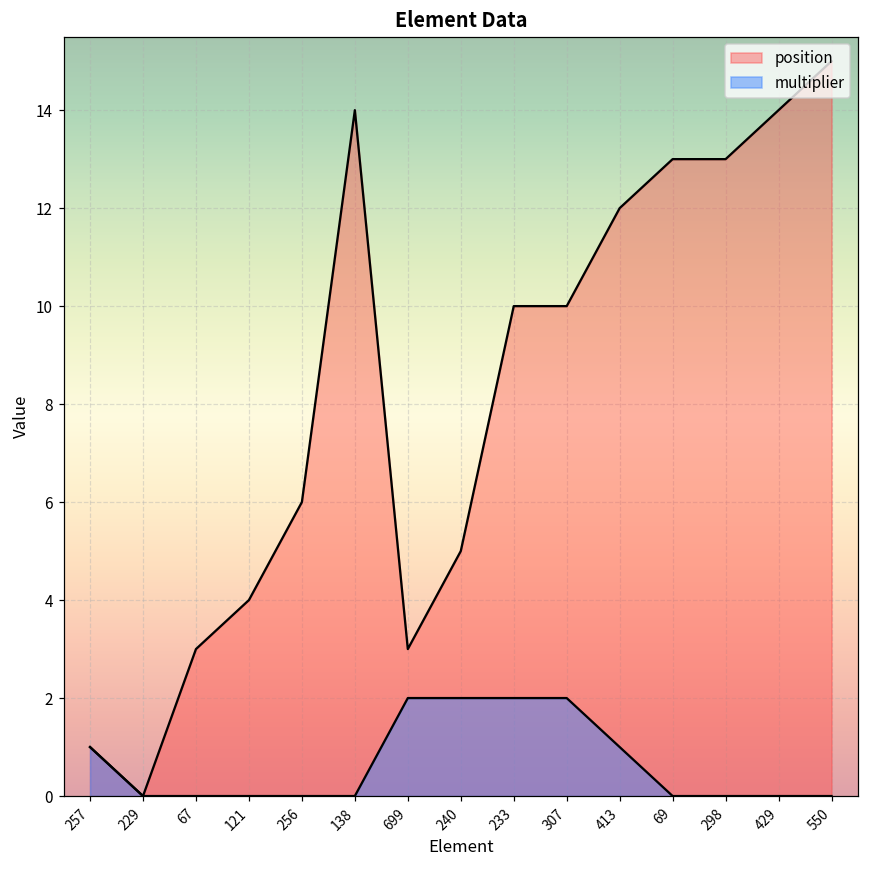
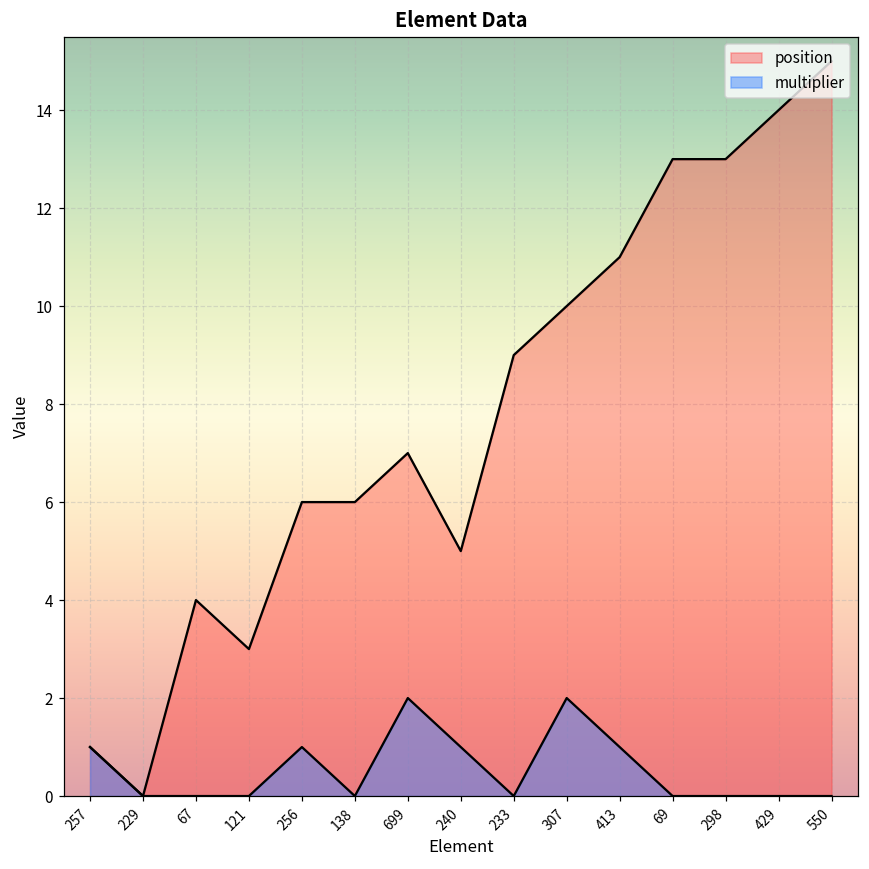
position, 67: 3 -> 4
position, 121: 4 -> 3
multiplier, 256: 0 -> 1
position, 138: 14 -> 6
position, 699: 3 -> 7
multiplier, 240: 2 -> 1
position, 233: 10 -> 9
multiplier, 233: 2 -> 0
position, 413: 12 -> 11
